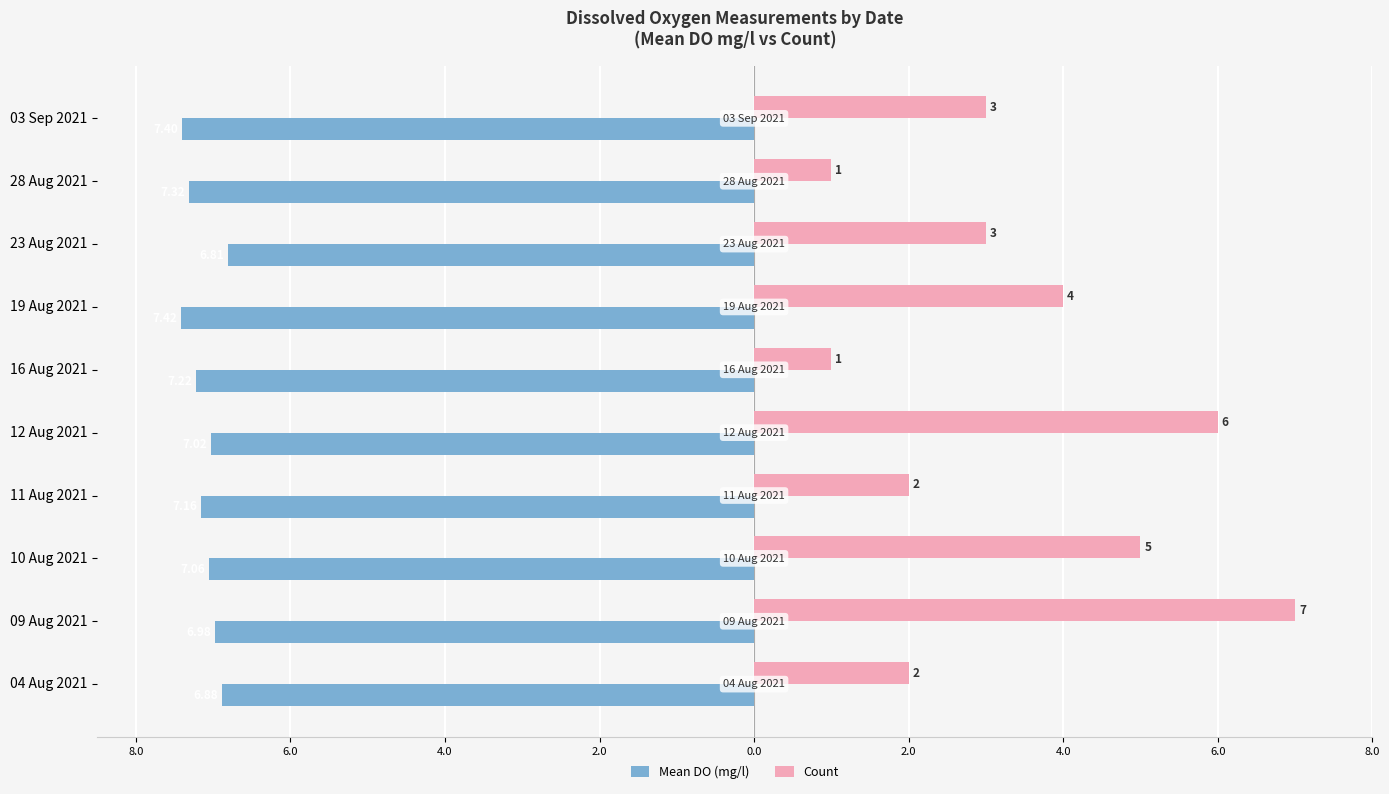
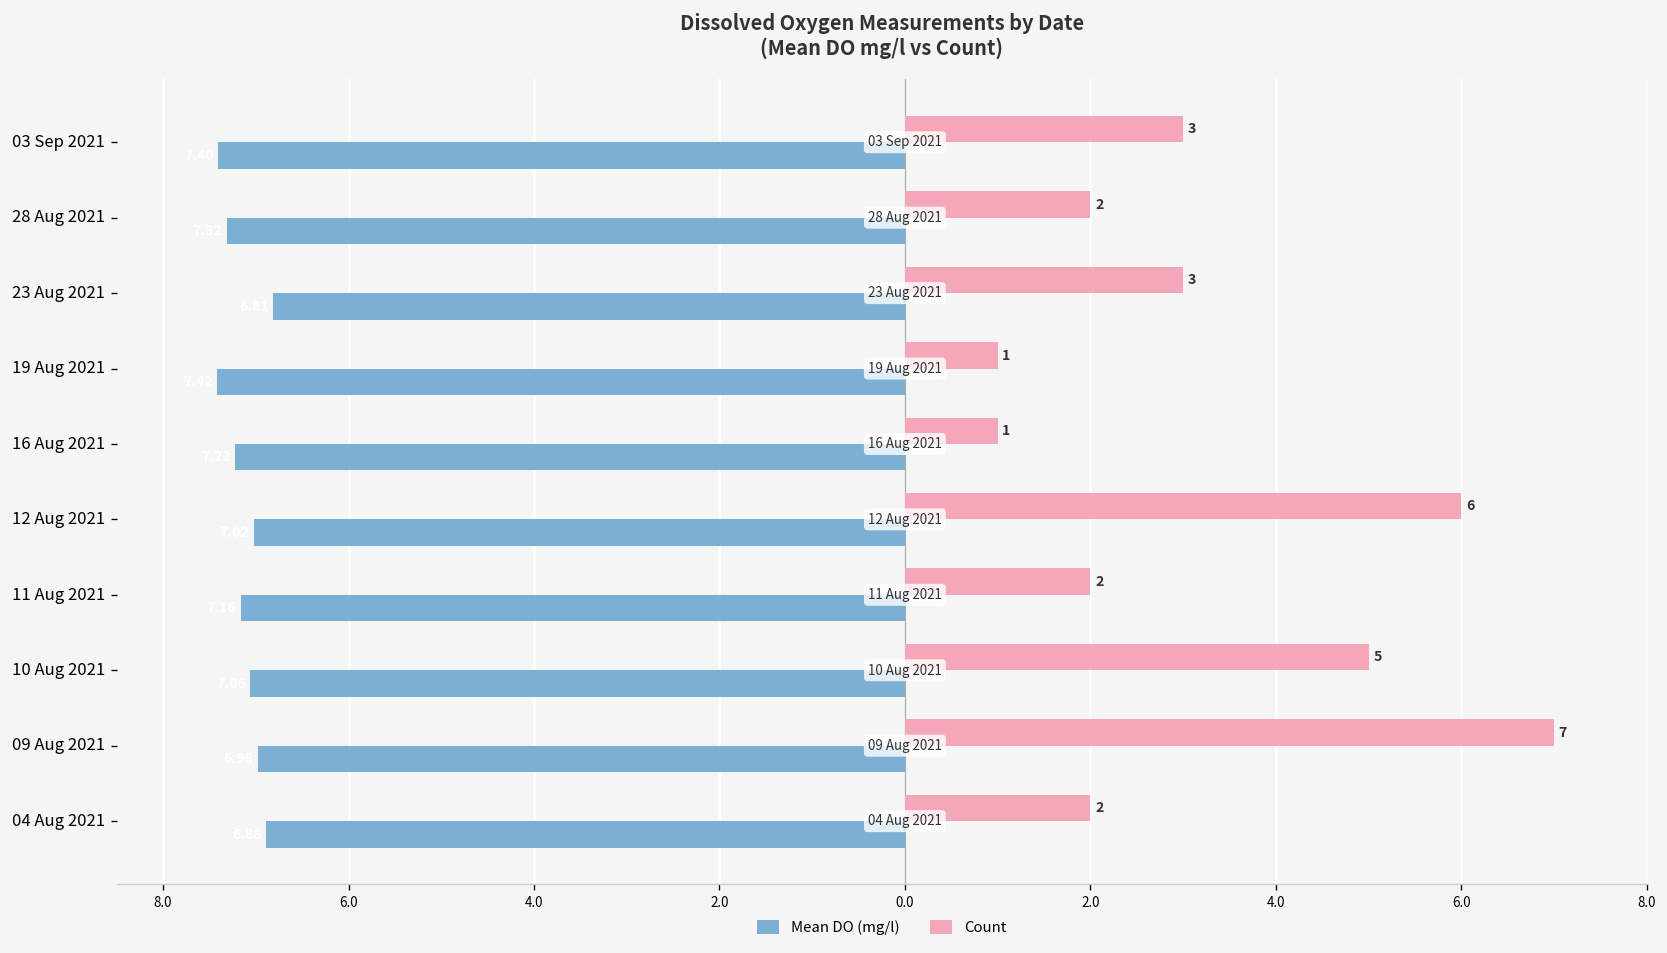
Count, 28 Aug 2021: 1 -> 2
Count, 19 Aug 2021: 4 -> 1
